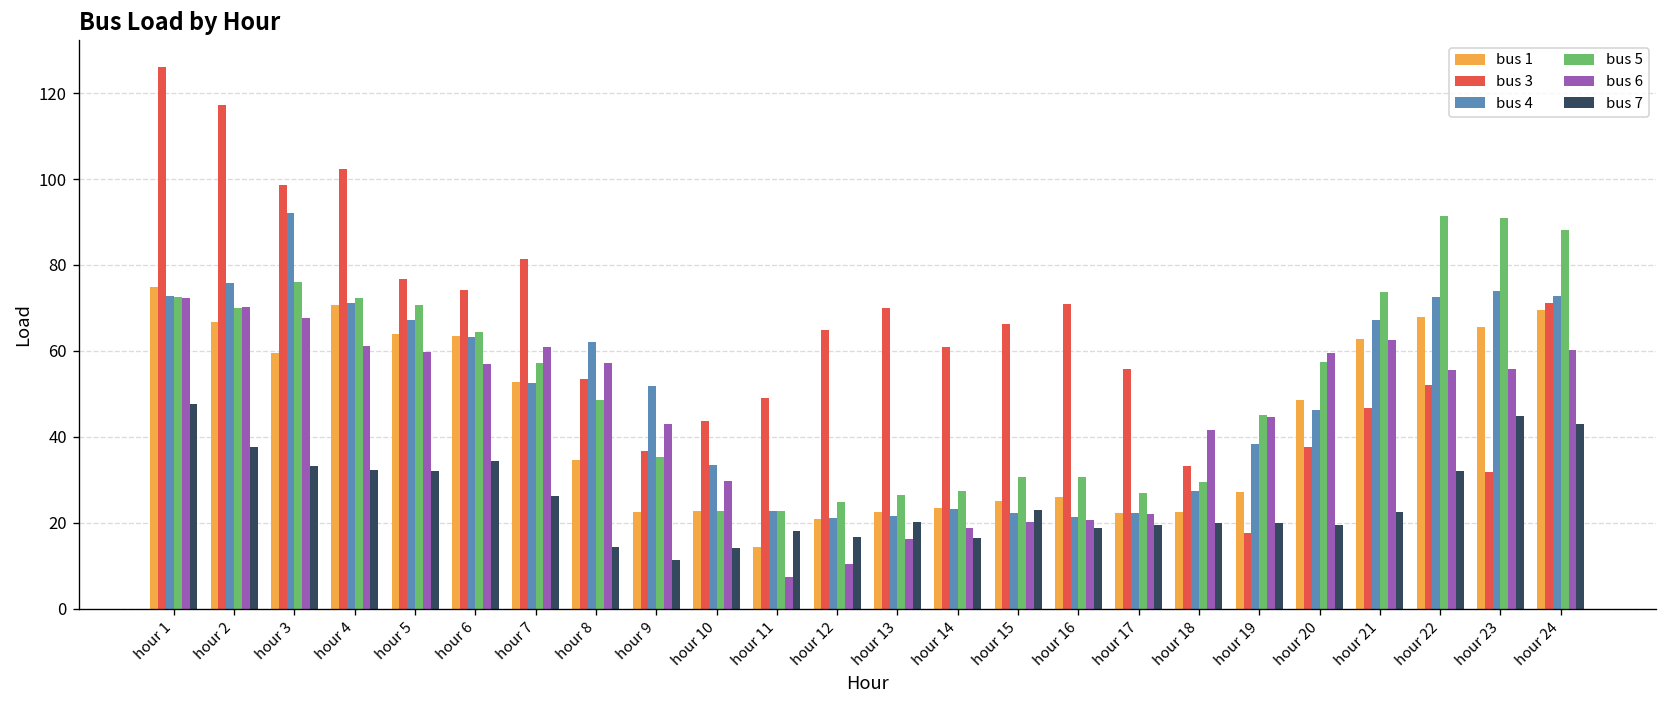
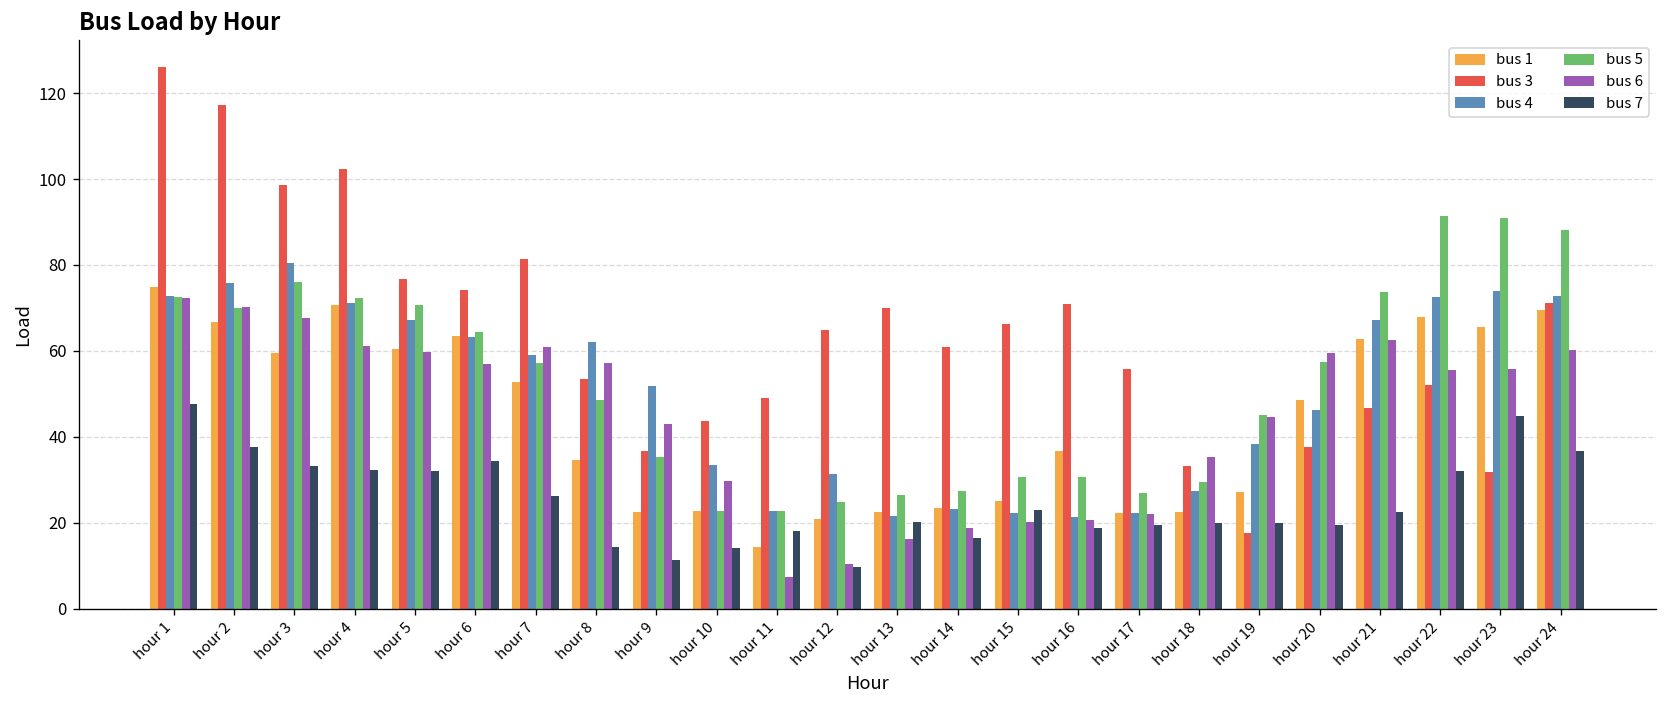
bus 4, hour 3: 92 -> 81
bus 1, hour 5: 64 -> 60
bus 4, hour 7: 53 -> 59
bus 4, hour 12: 21 -> 31
bus 7, hour 12: 17 -> 10
bus 1, hour 16: 26 -> 37
bus 6, hour 18: 42 -> 35
bus 7, hour 24: 43 -> 37
